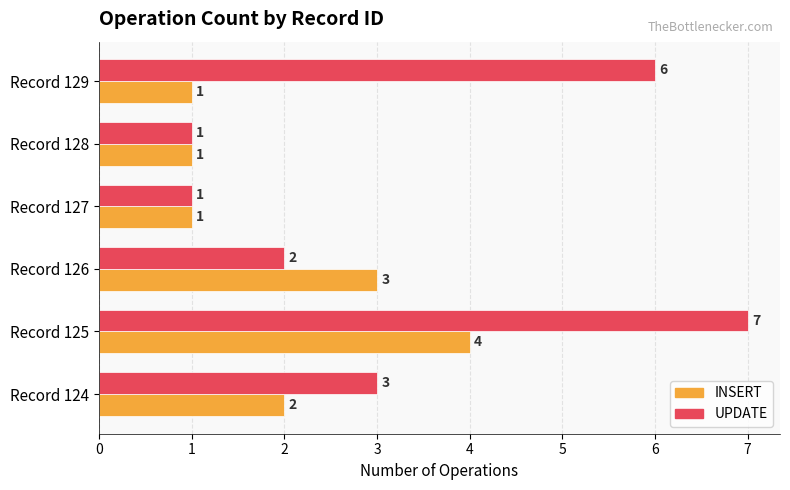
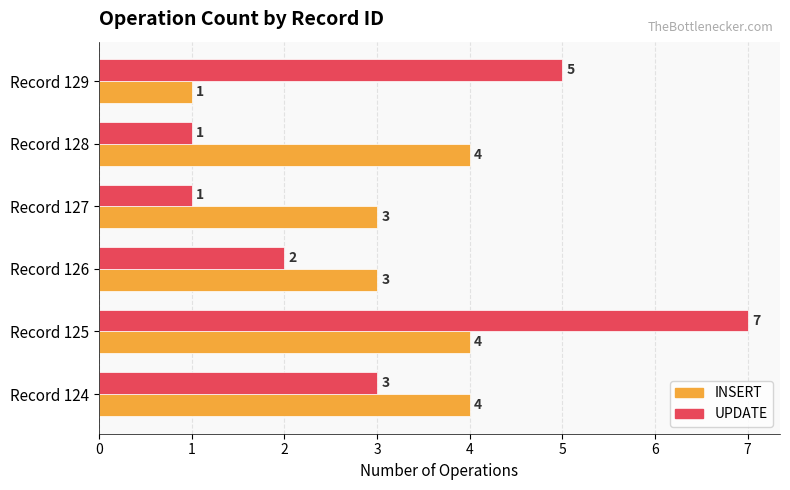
UPDATE, Record 129: 6 -> 5
INSERT, Record 128: 1 -> 4
INSERT, Record 127: 1 -> 3
INSERT, Record 124: 2 -> 4
